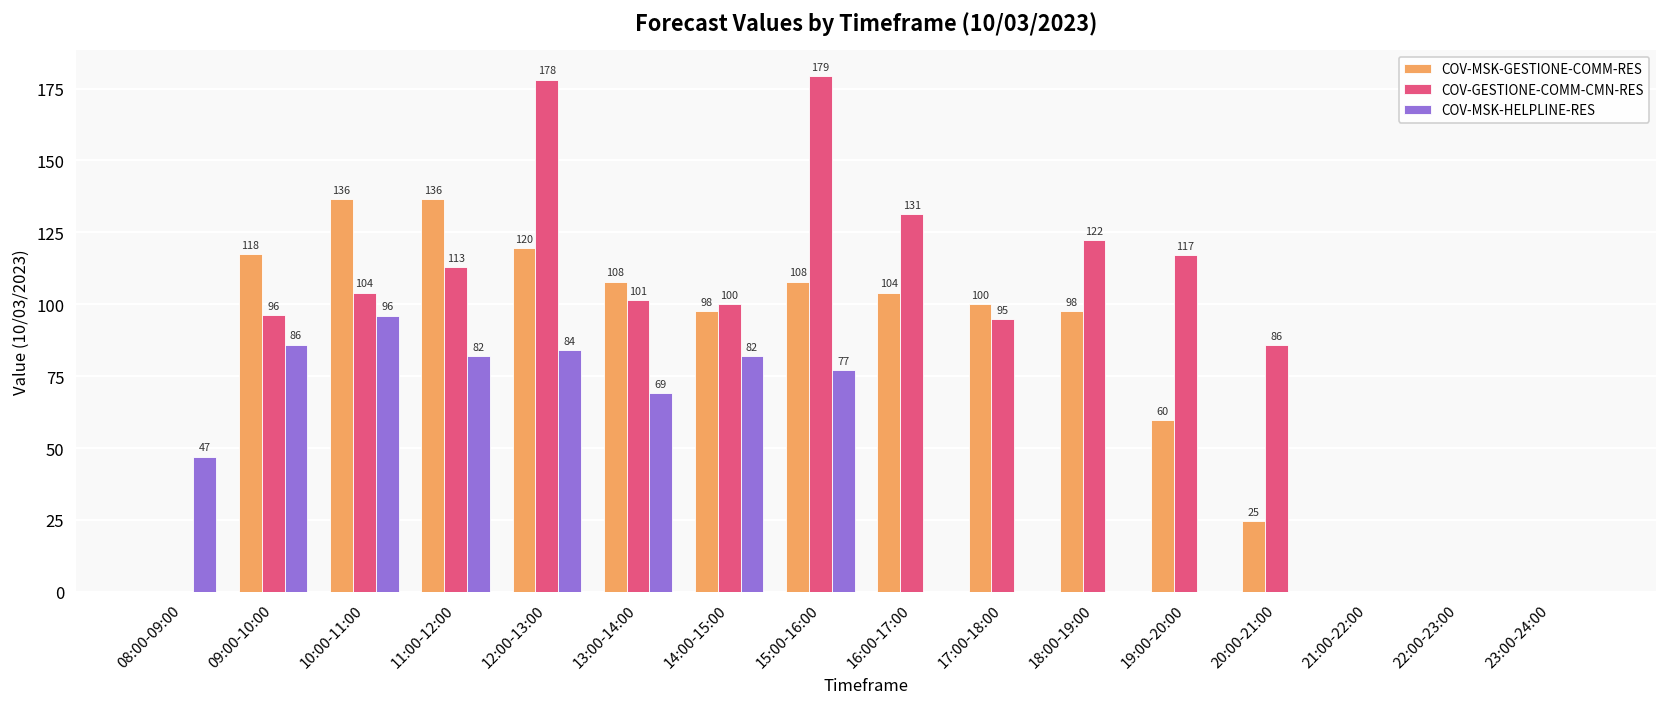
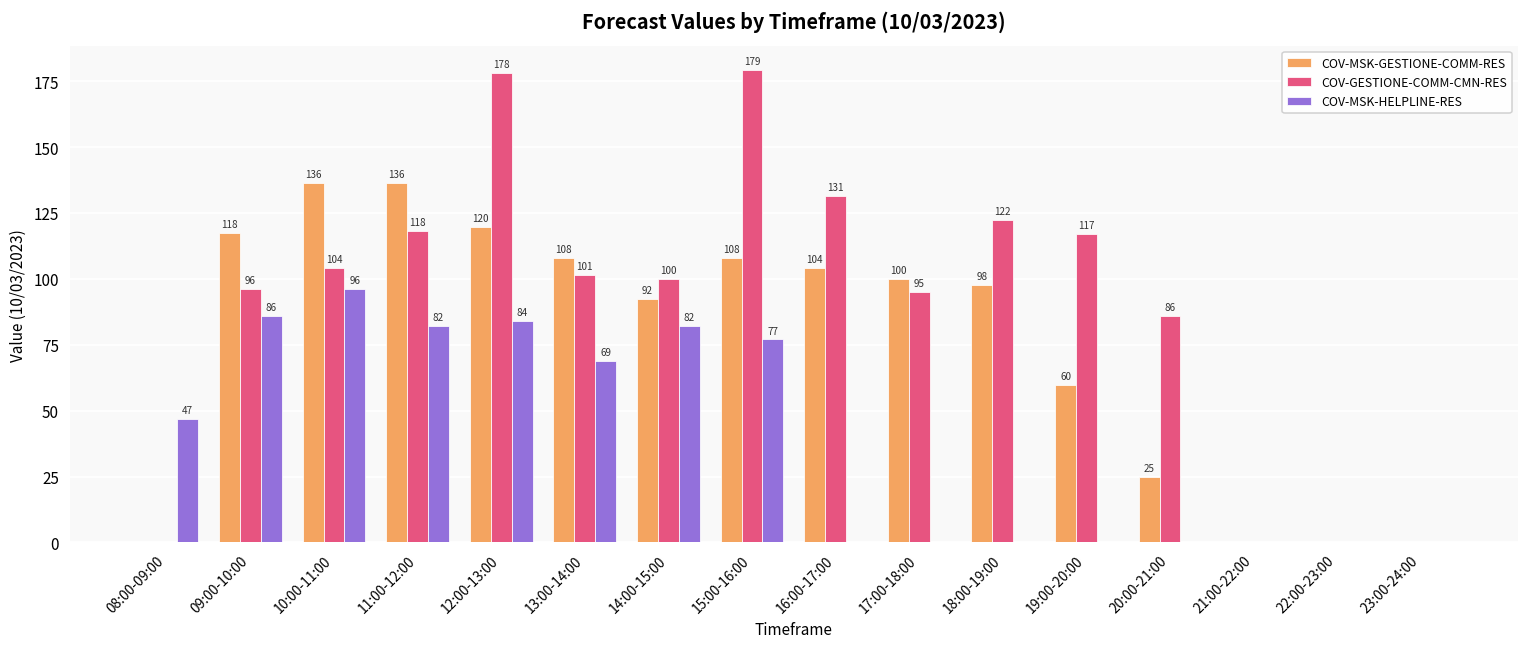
COV-GESTIONE-COMM-CMN-RES, 11:00-12:00: 113 -> 118
COV-MSK-GESTIONE-COMM-RES, 14:00-15:00: 98 -> 92
